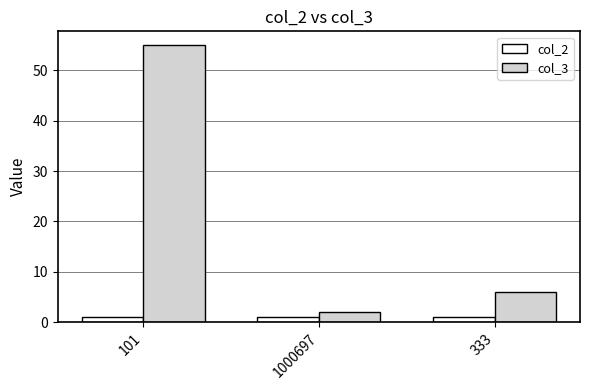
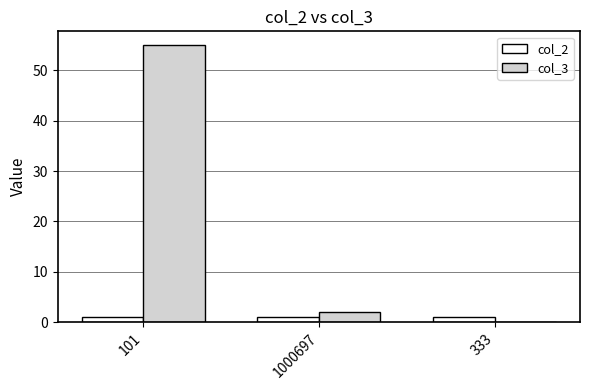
col_3, 333: 6 -> 0
